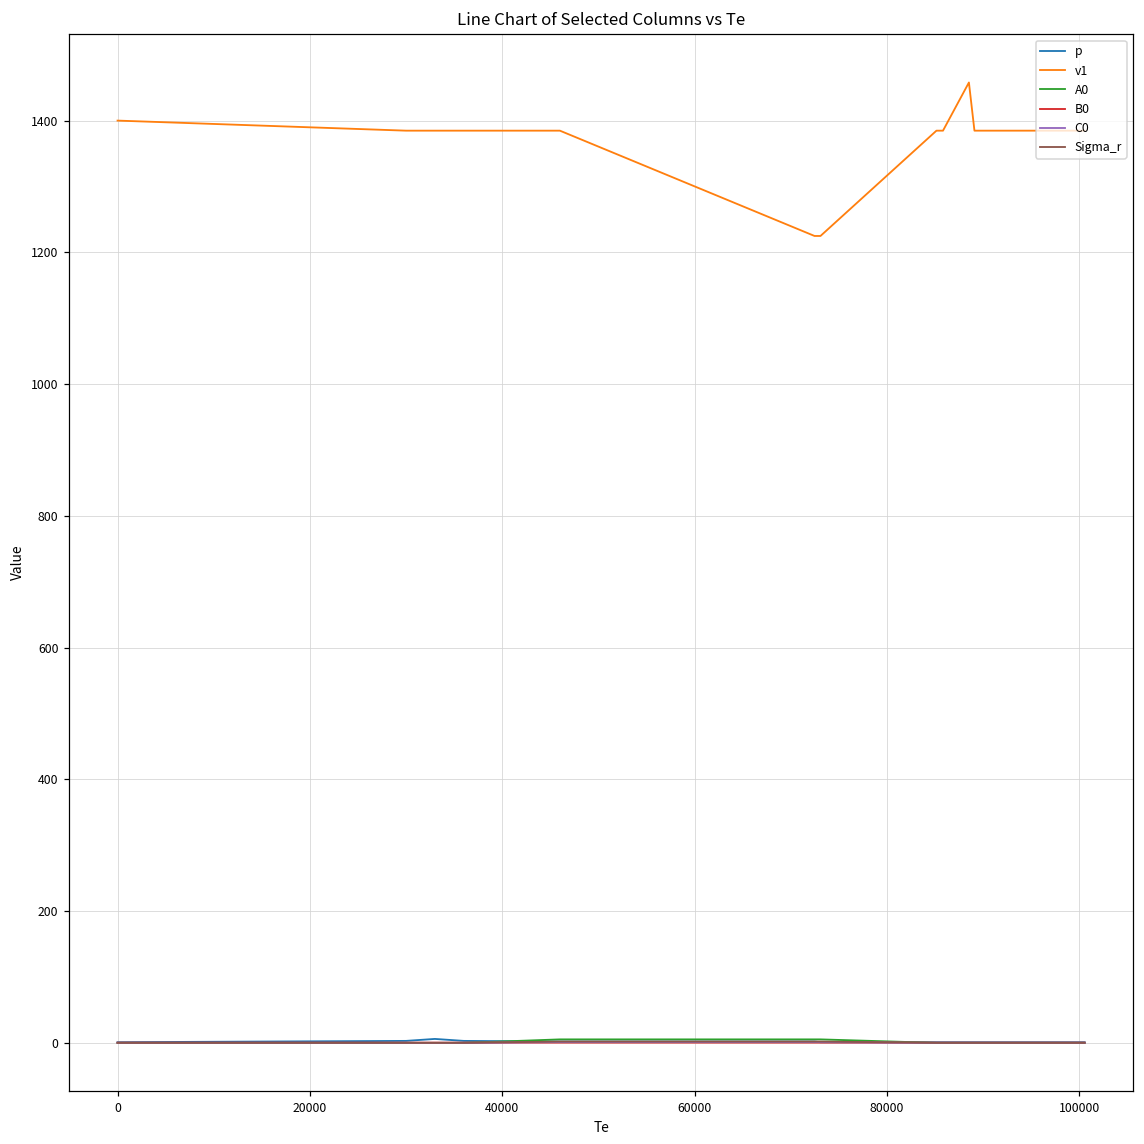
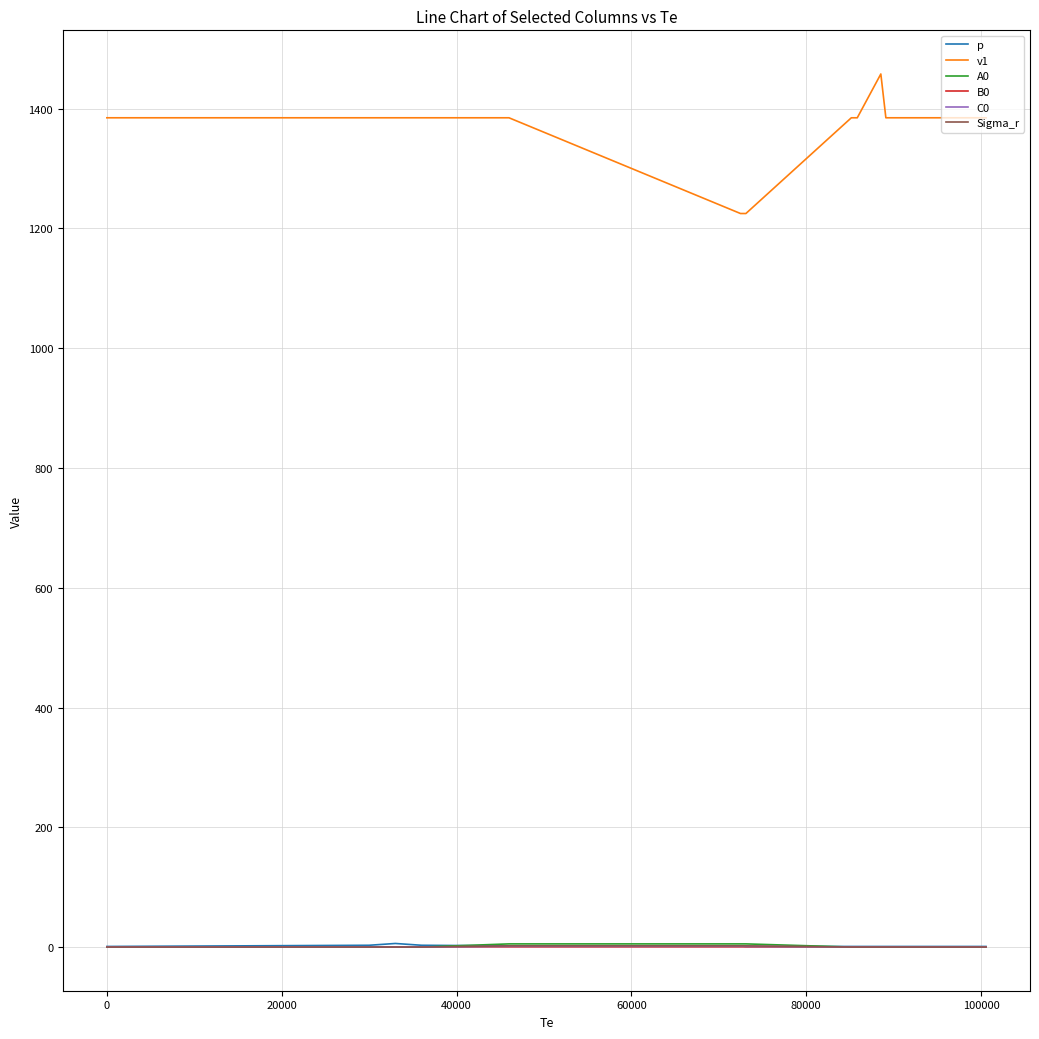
v1, 0: 1400 -> 1380
